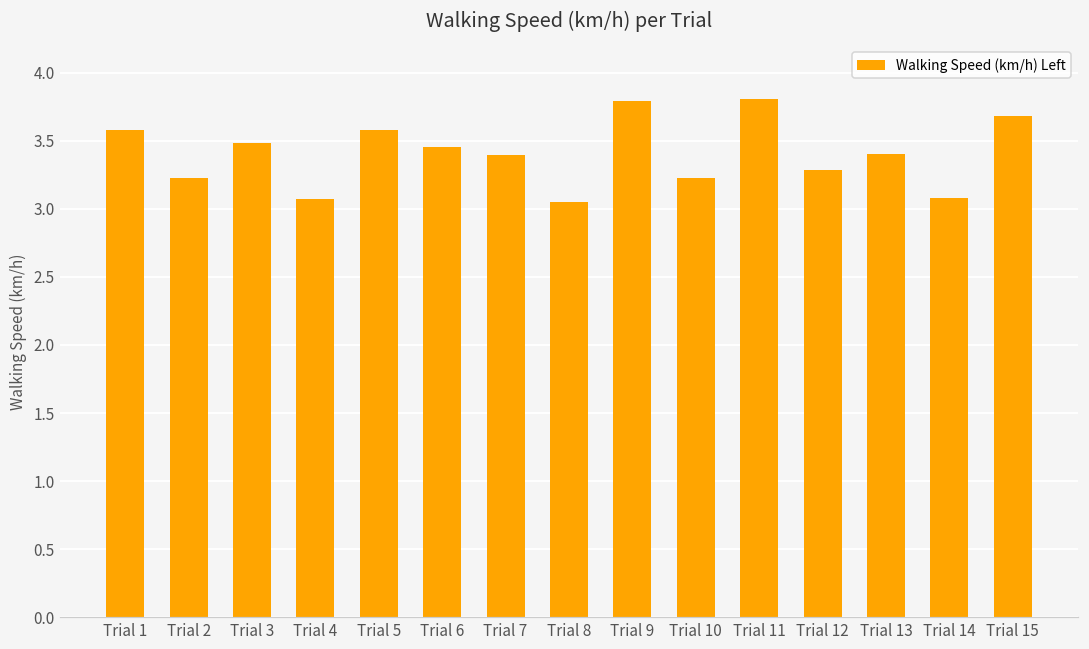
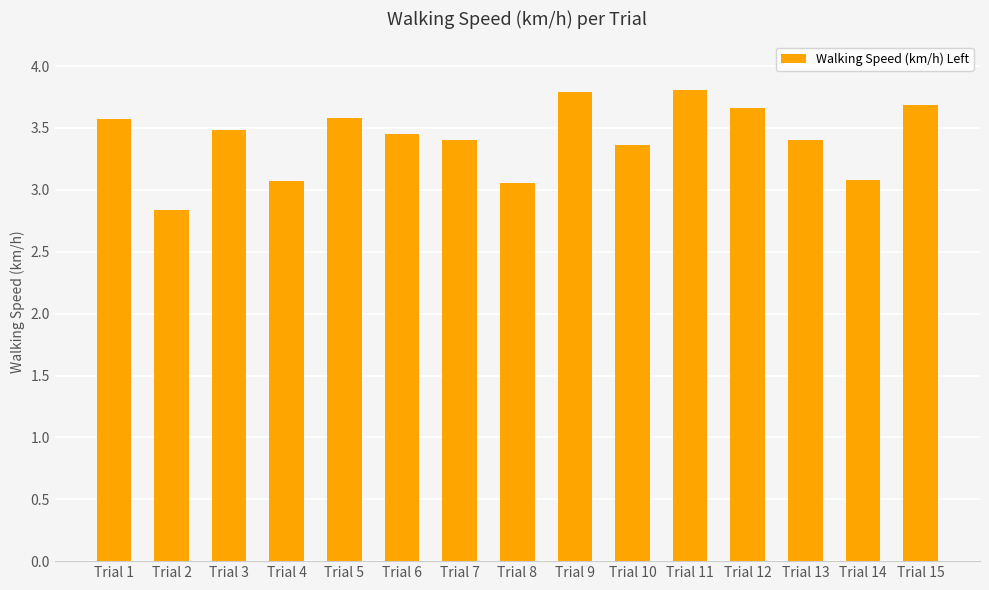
Trial 2: 3.23 -> 2.84
Trial 10: 3.23 -> 3.37
Trial 12: 3.28 -> 3.66
